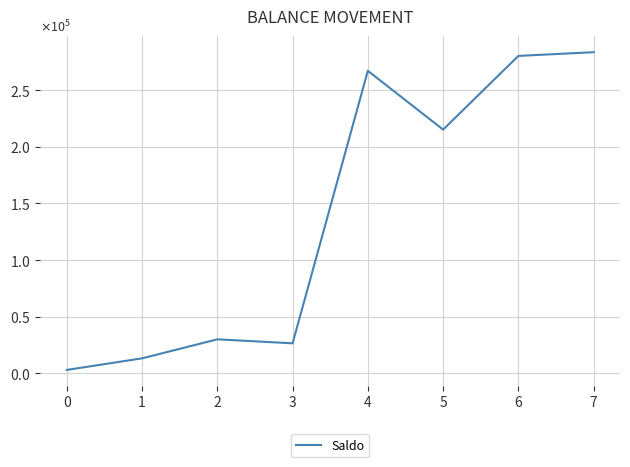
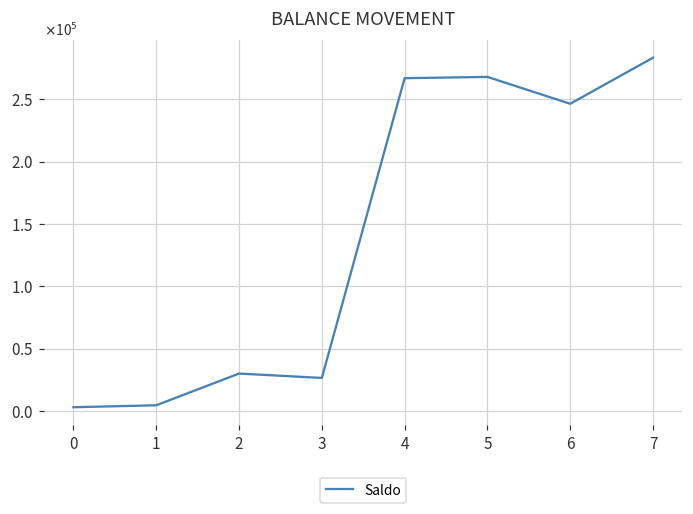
1: 13000 -> 5000
5: 215000 -> 268000
6: 280000 -> 246000
